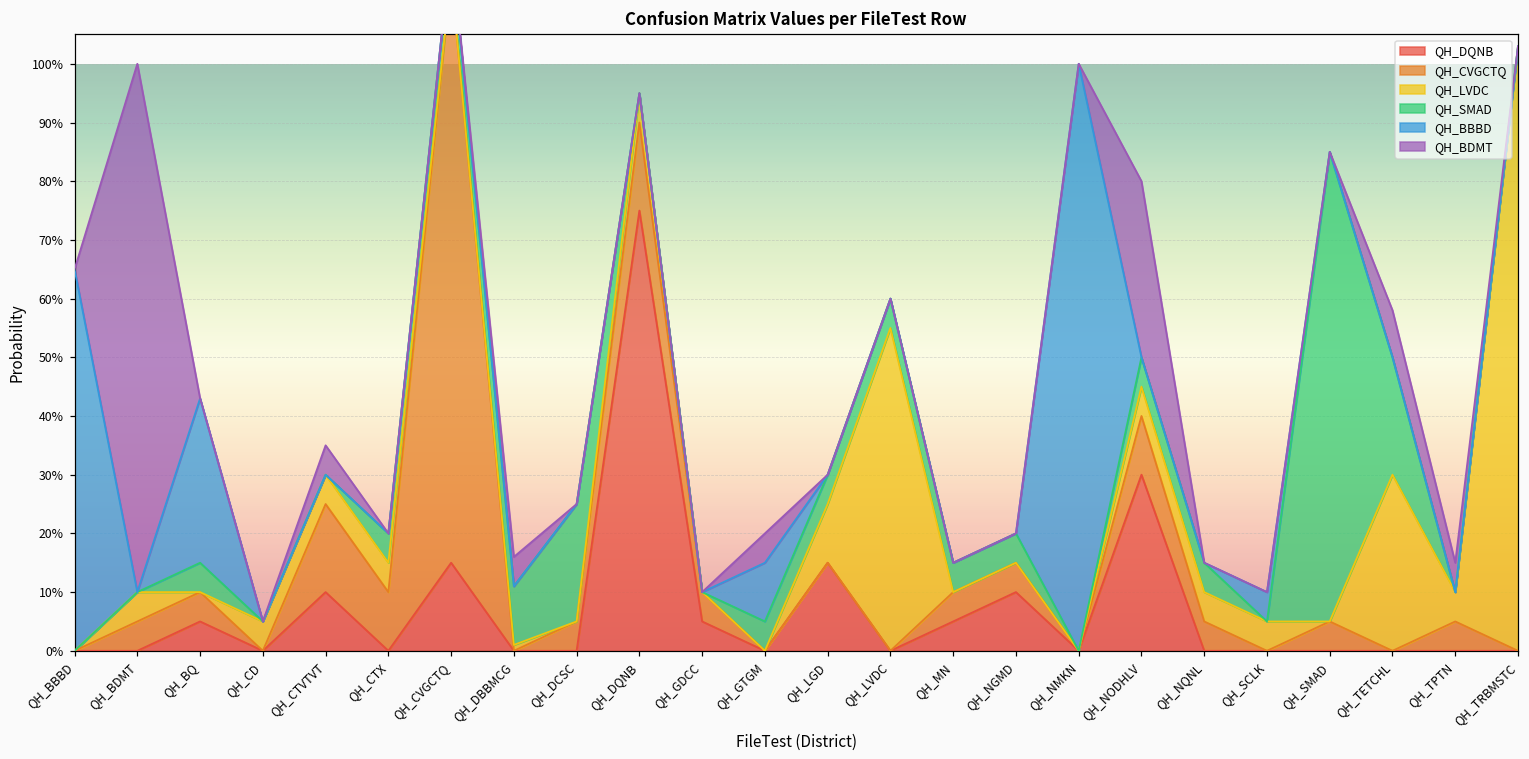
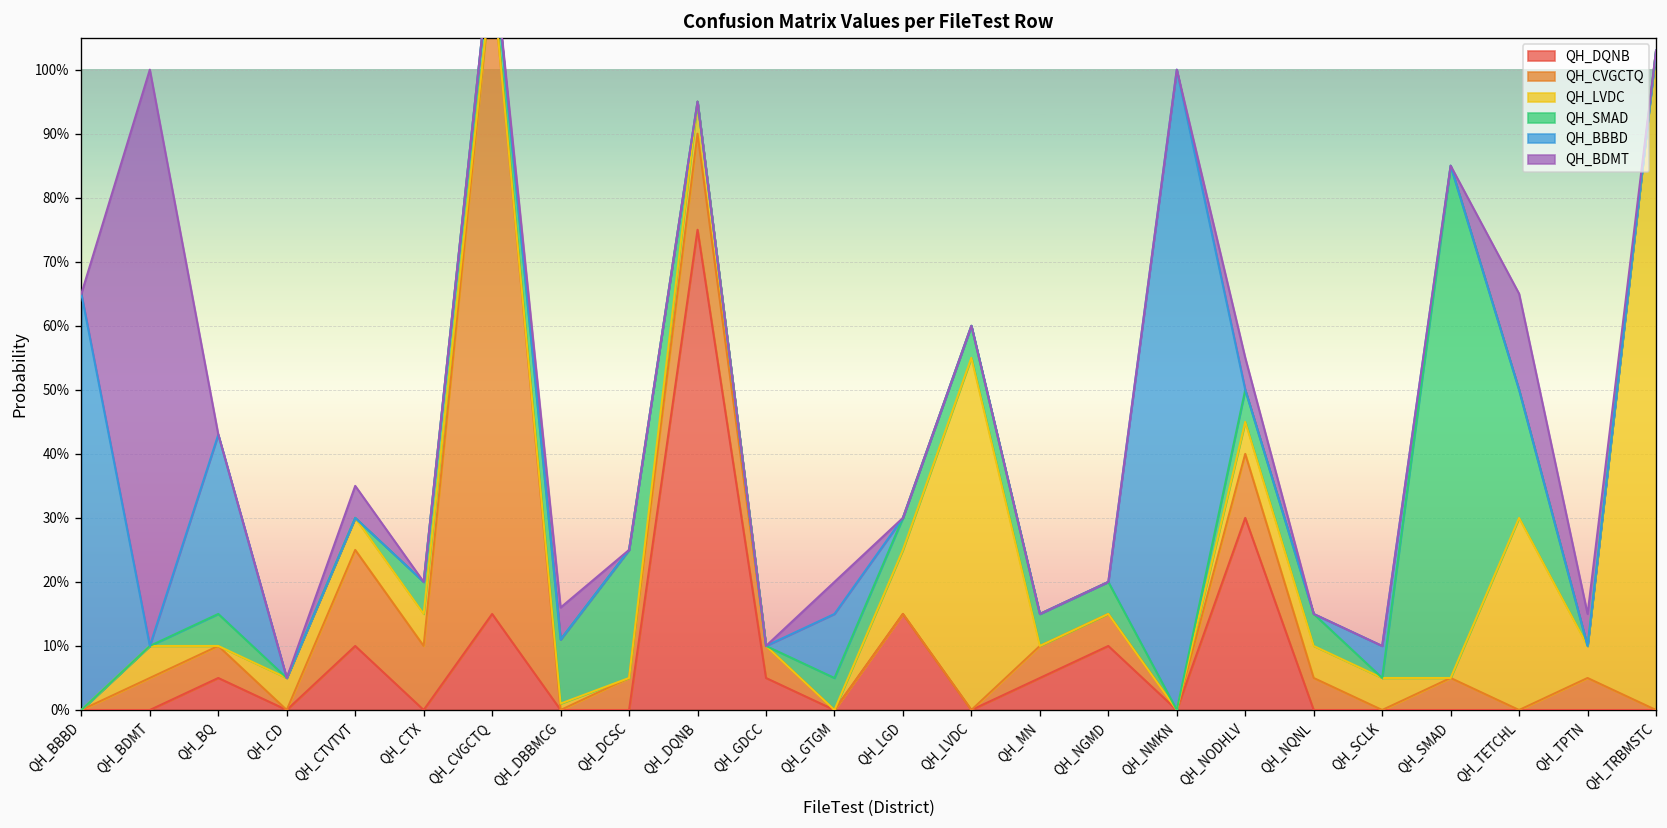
QH_BDMT, QH_NODHLV: 30% -> 5%
QH_BDMT, QH_TETCHL: 8% -> 15%
